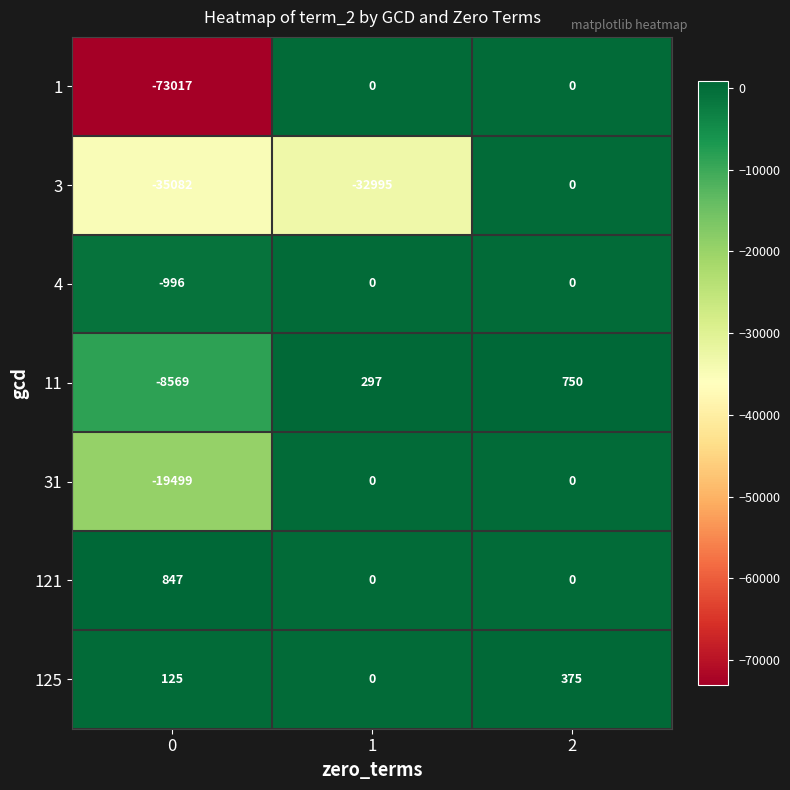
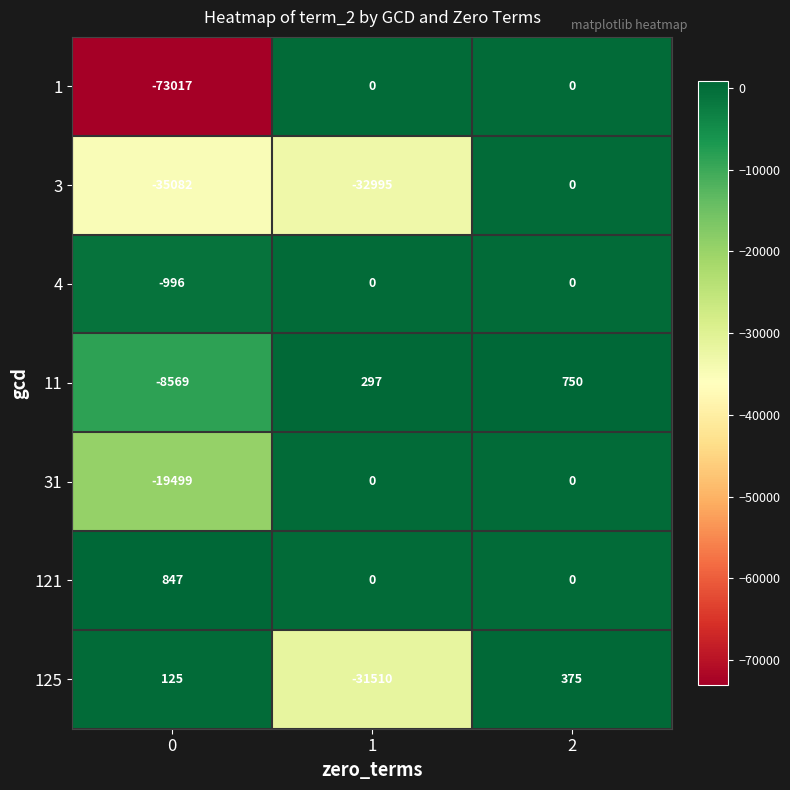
125, 1: 0 -> -31510
